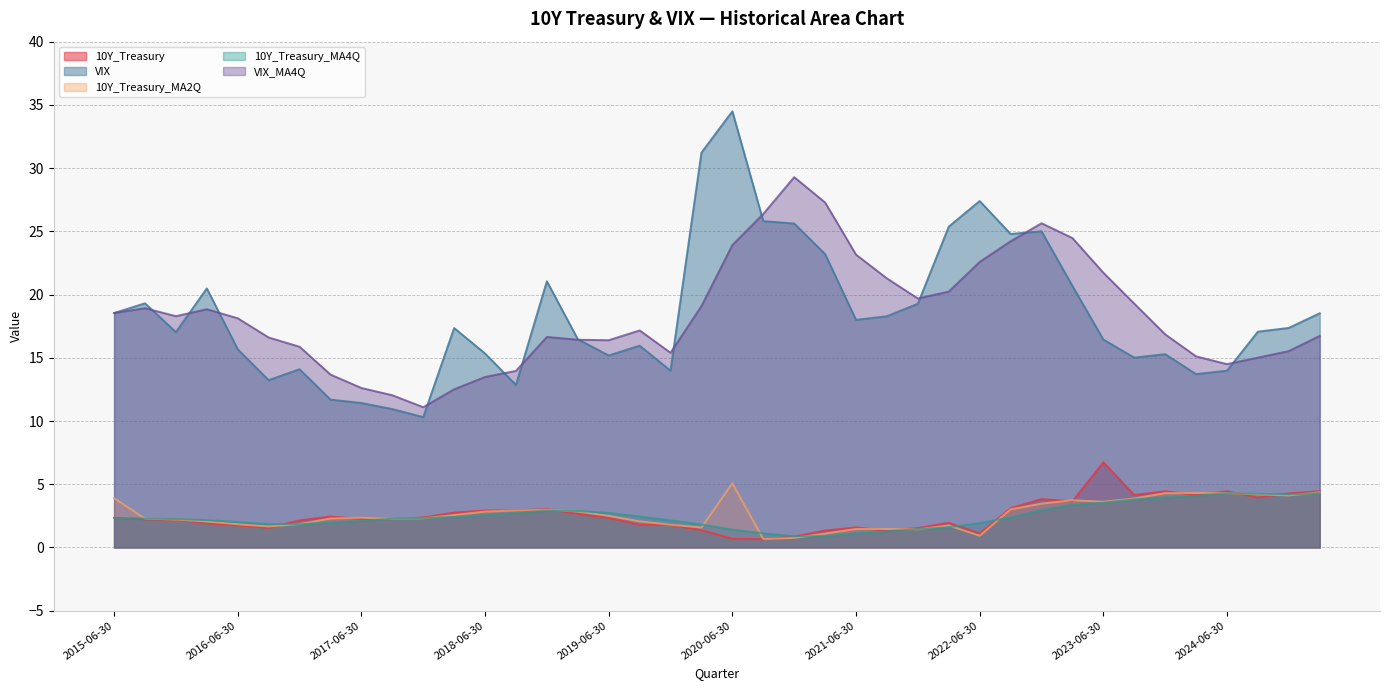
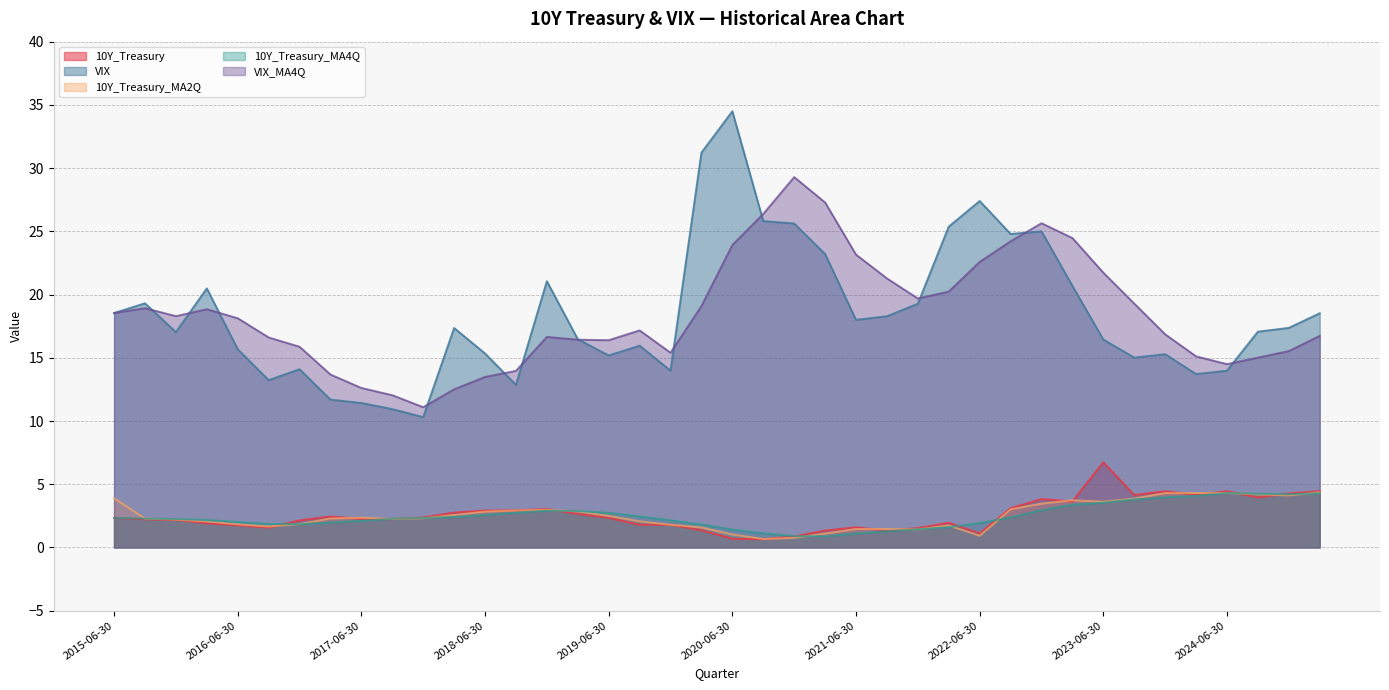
10Y_Treasury_MA2Q, 2020-06-30: 5.1 -> 1.0
